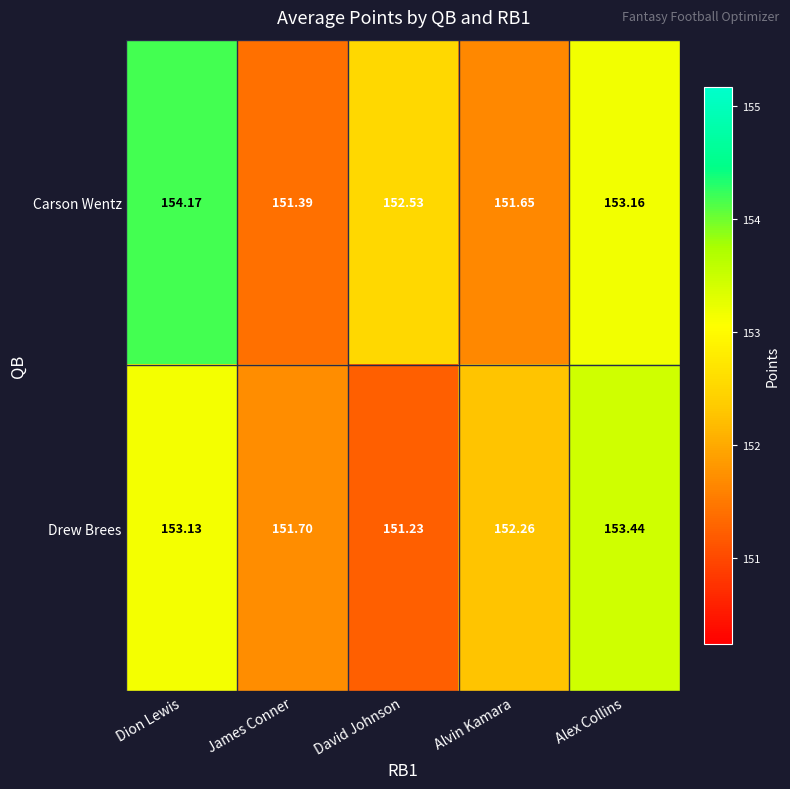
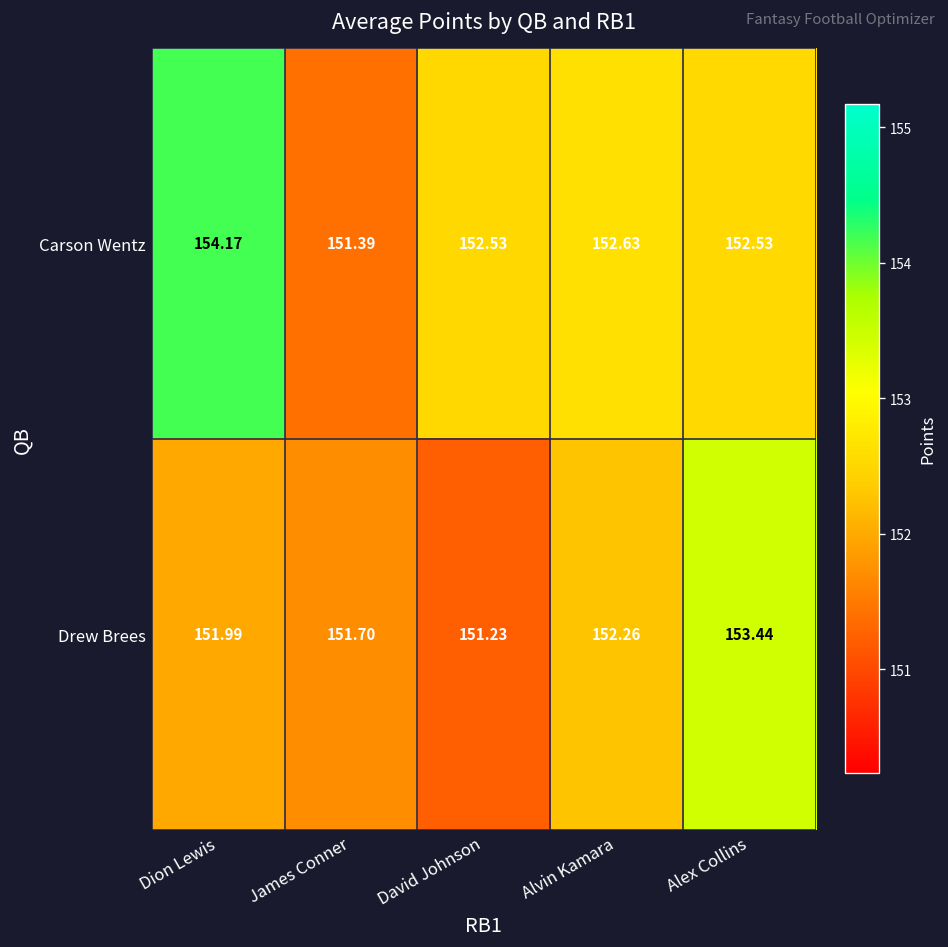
Carson Wentz, Alvin Kamara: 151.65 -> 152.63
Carson Wentz, Alex Collins: 153.16 -> 152.53
Drew Brees, Dion Lewis: 153.13 -> 151.99
